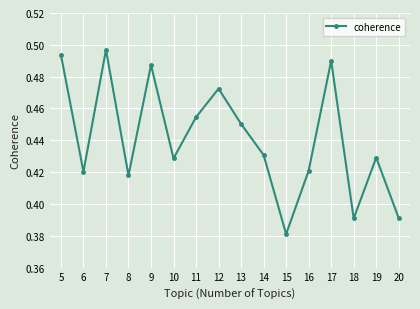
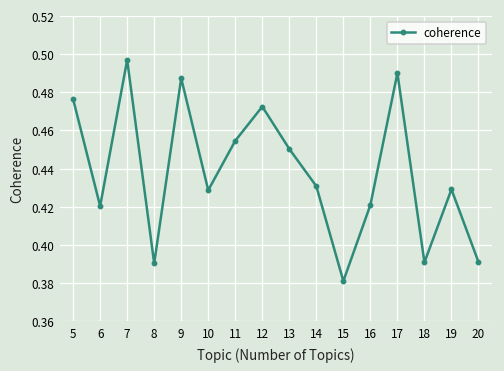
5: 0.494 -> 0.476
8: 0.418 -> 0.390
